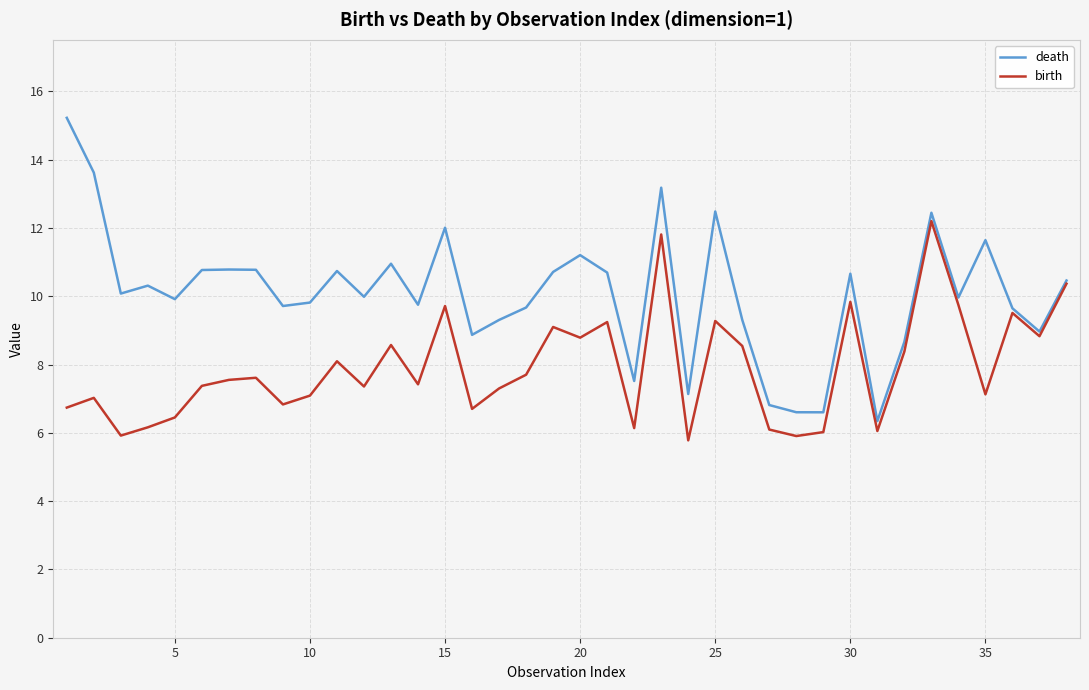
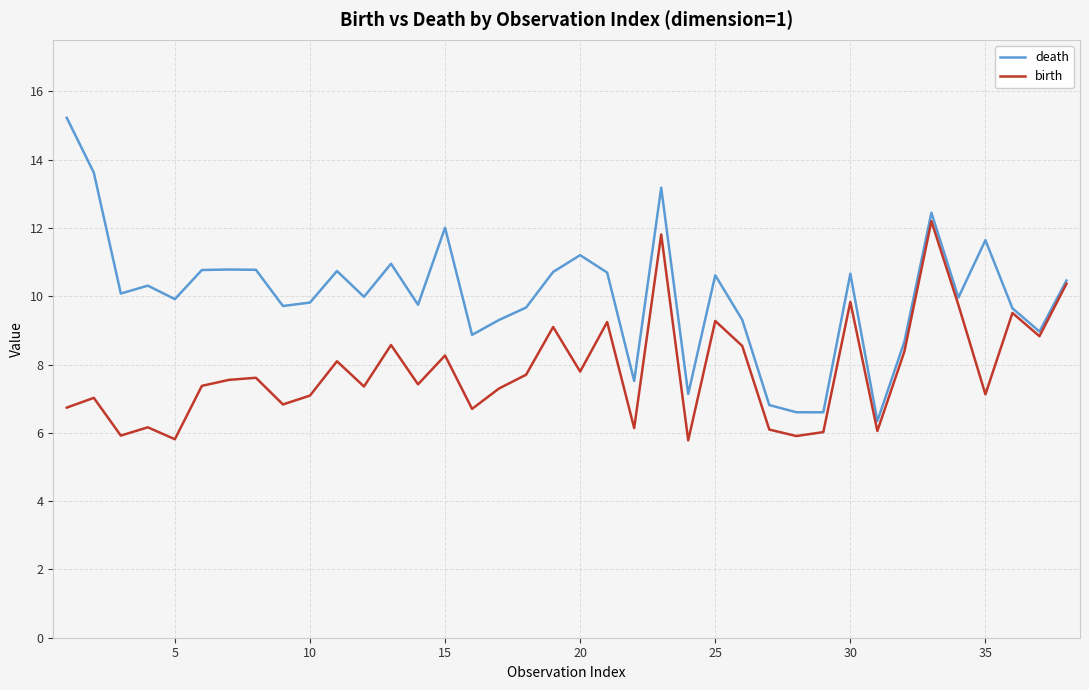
birth, 5: 6.5 -> 5.8
birth, 15: 9.7 -> 8.3
birth, 20: 8.8 -> 7.8
death, 25: 12.5 -> 10.6
